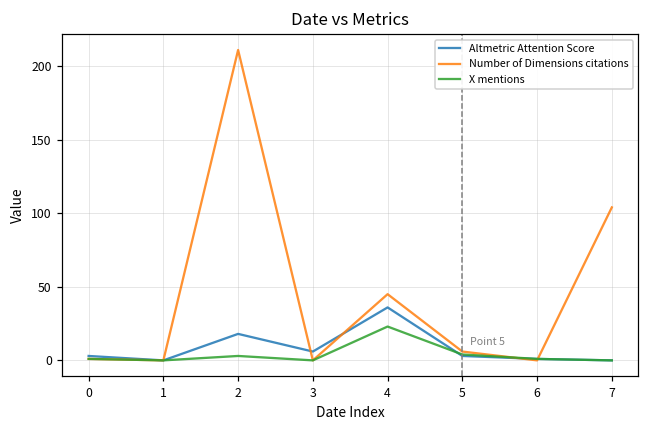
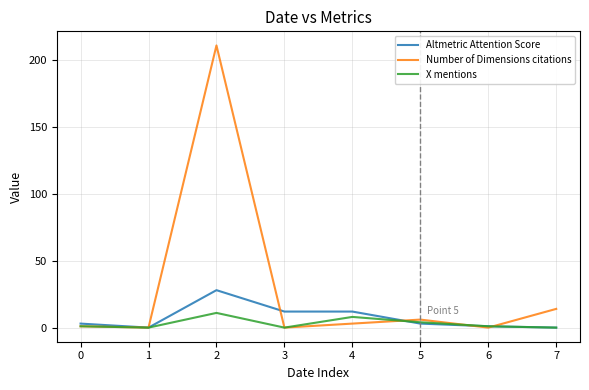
Altmetric Attention Score, 2: 18 -> 28
X mentions, 2: 3 -> 11
Altmetric Attention Score, 3: 6 -> 12
Altmetric Attention Score, 4: 36 -> 12
Number of Dimensions citations, 4: 45 -> 3
X mentions, 4: 23 -> 8
Number of Dimensions citations, 7: 104 -> 14
